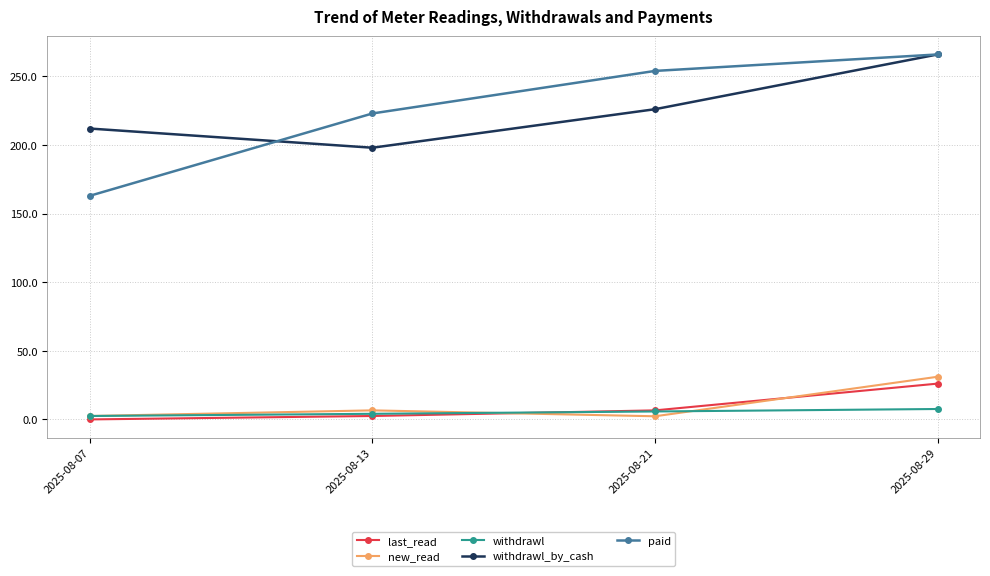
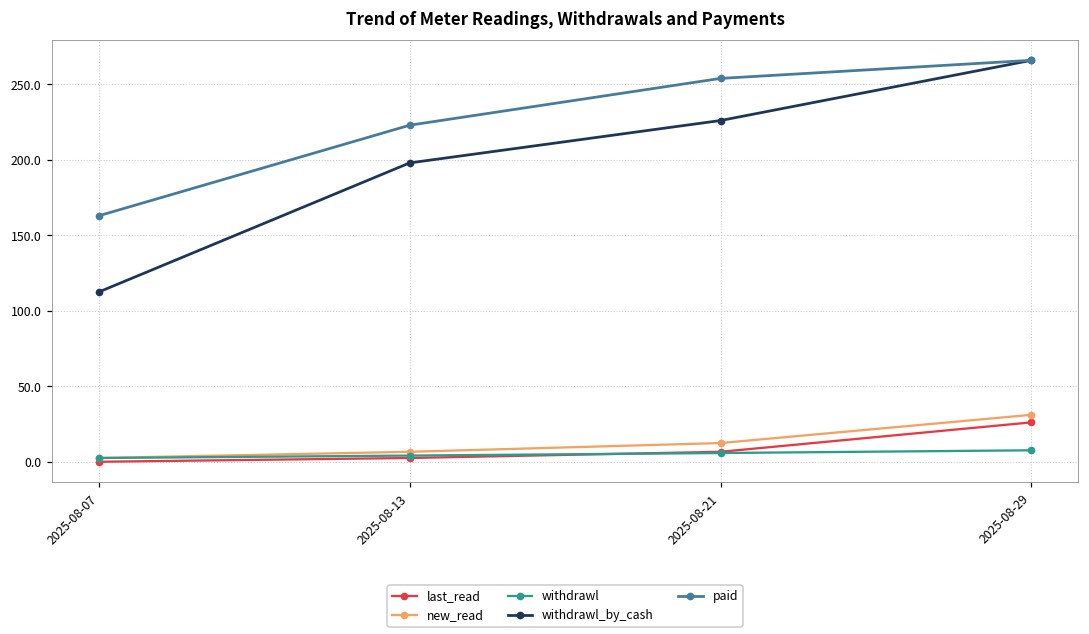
withdrawl_by_cash, 2025-08-07: 212 -> 113
new_read, 2025-08-21: 2 -> 12
